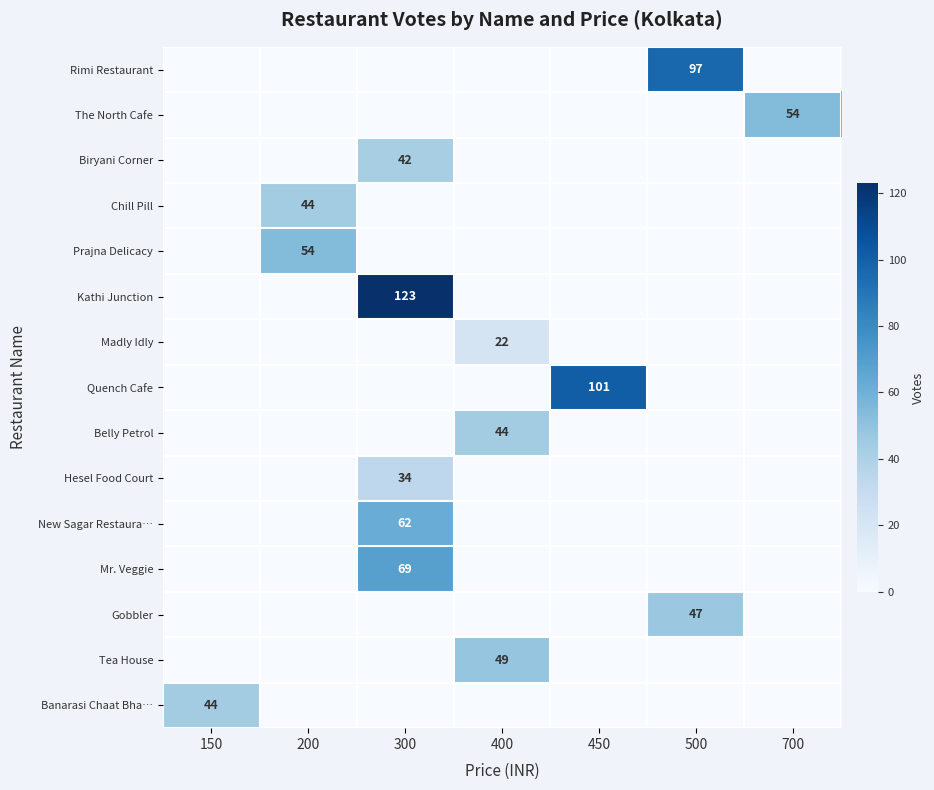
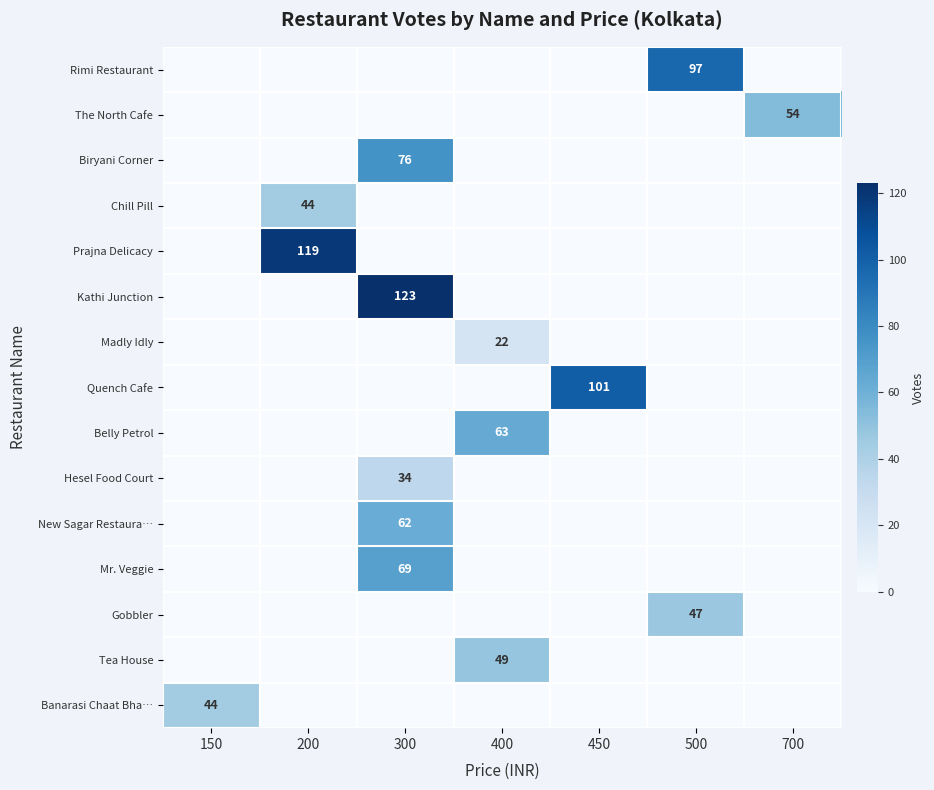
Biryani Corner, 300: 42 -> 76
Prajna Delicacy, 200: 54 -> 119
Belly Petrol, 400: 44 -> 63
